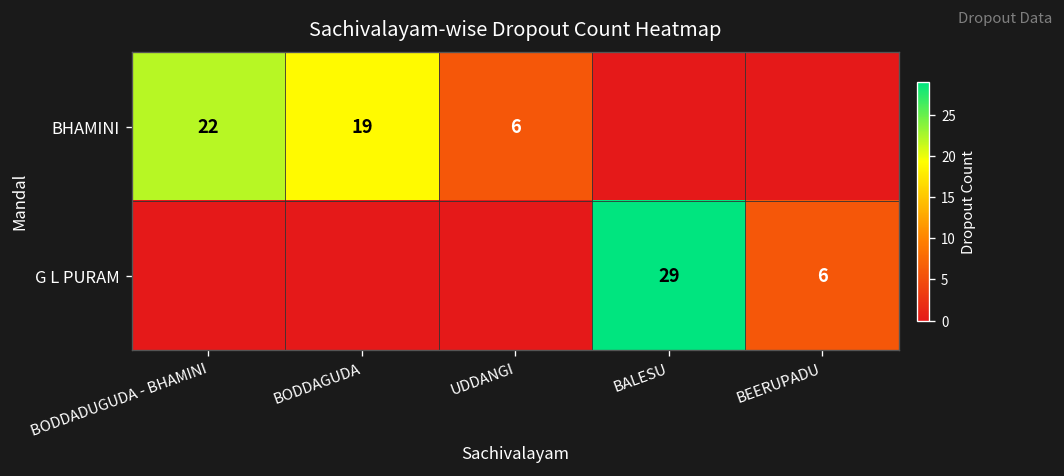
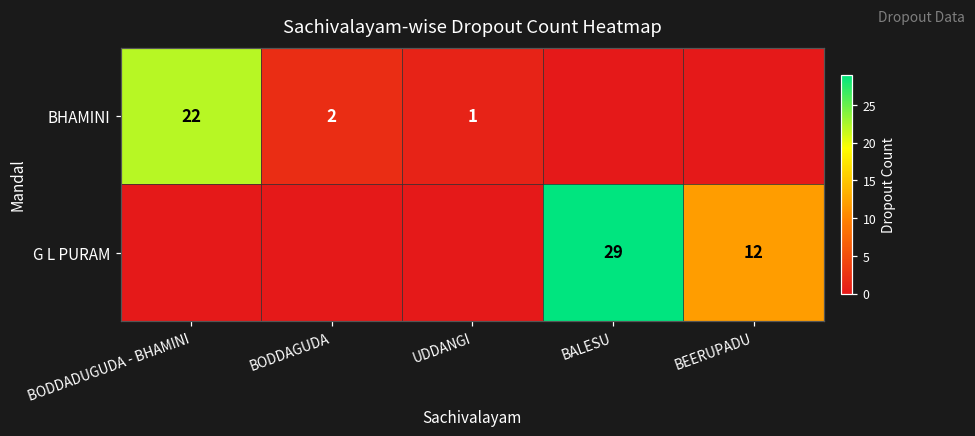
BHAMINI, BODDAGUDA: 19 -> 2
BHAMINI, UDDANGI: 6 -> 1
G L PURAM, BEERUPADU: 6 -> 12
